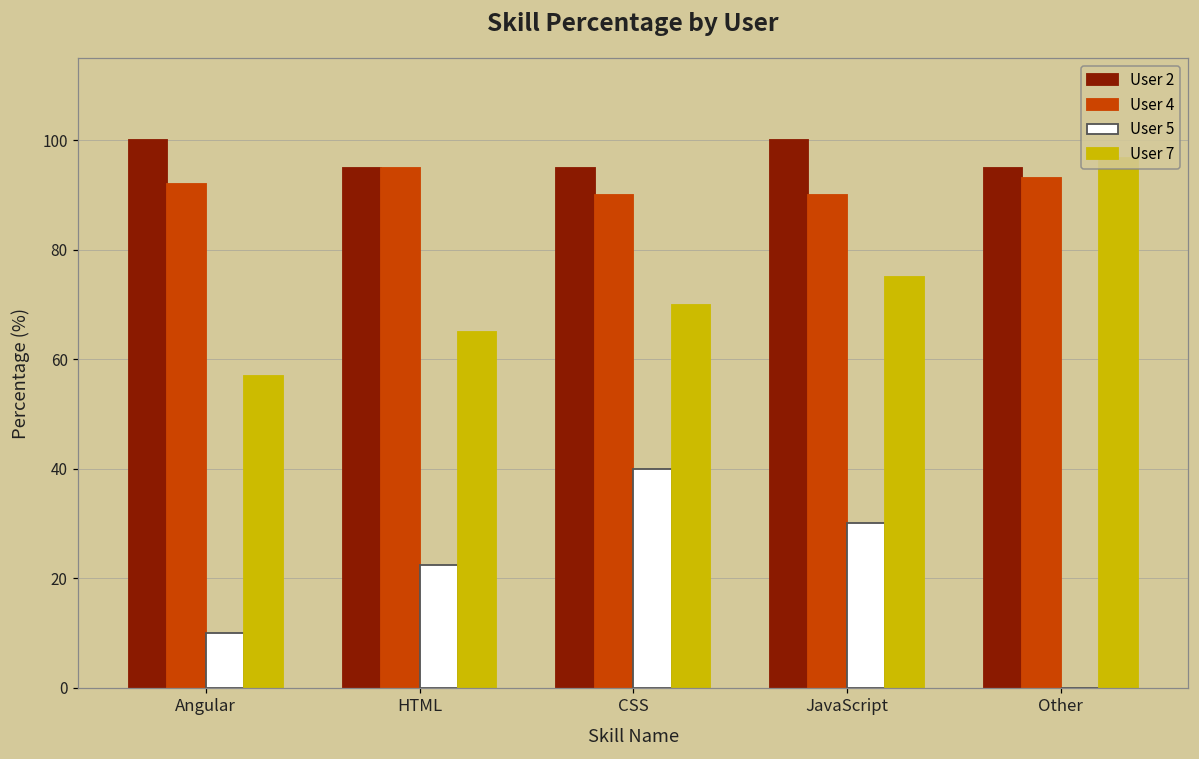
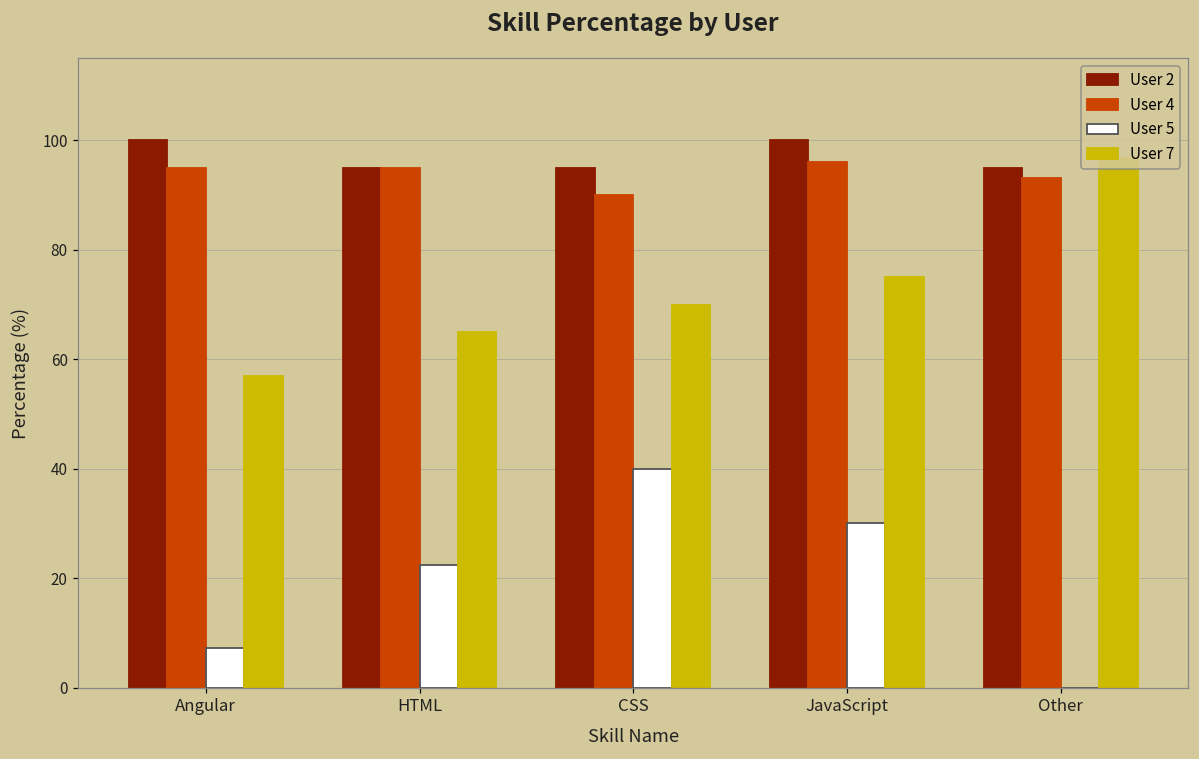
User 4, Angular: 92 -> 95
User 5, Angular: 10 -> 7
User 4, JavaScript: 90 -> 96
